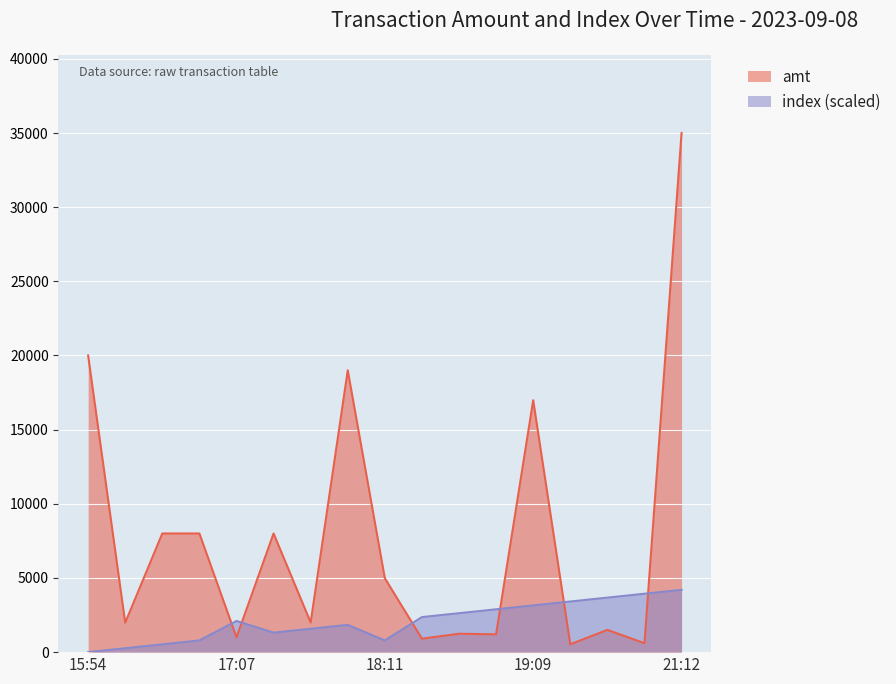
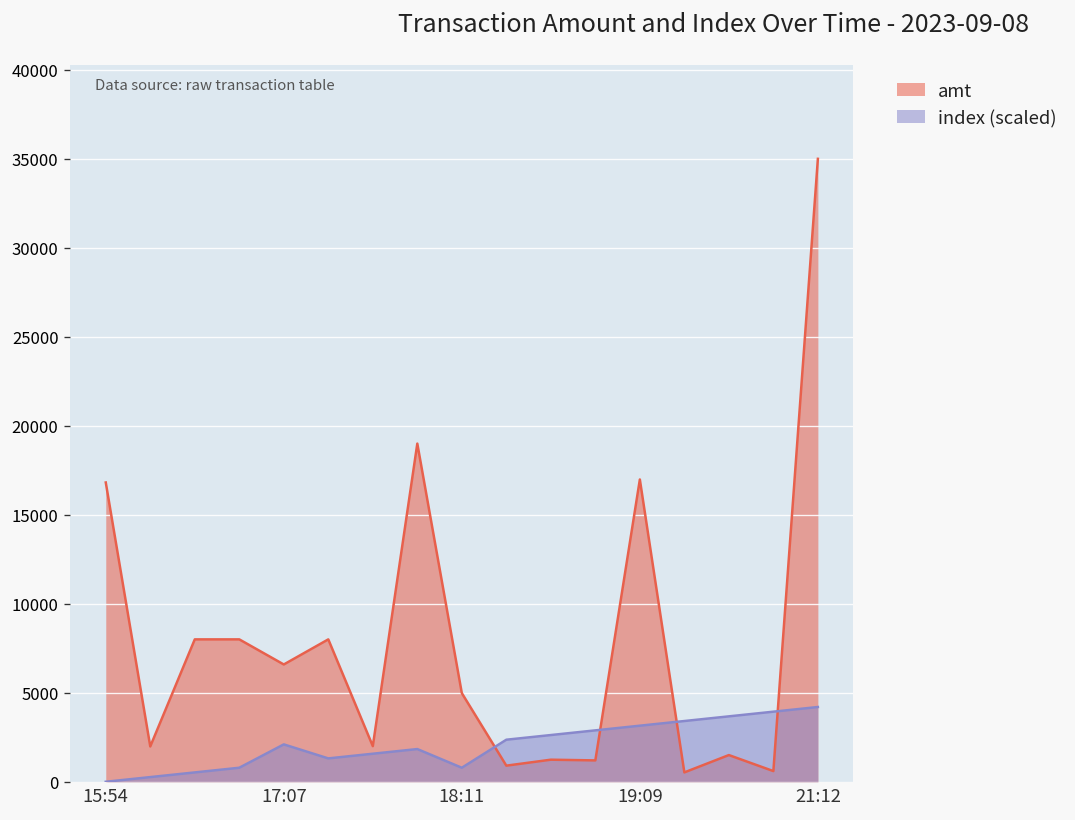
amt, 15:54: 20000 -> 16800
amt, 17:07: 1000 -> 6600
